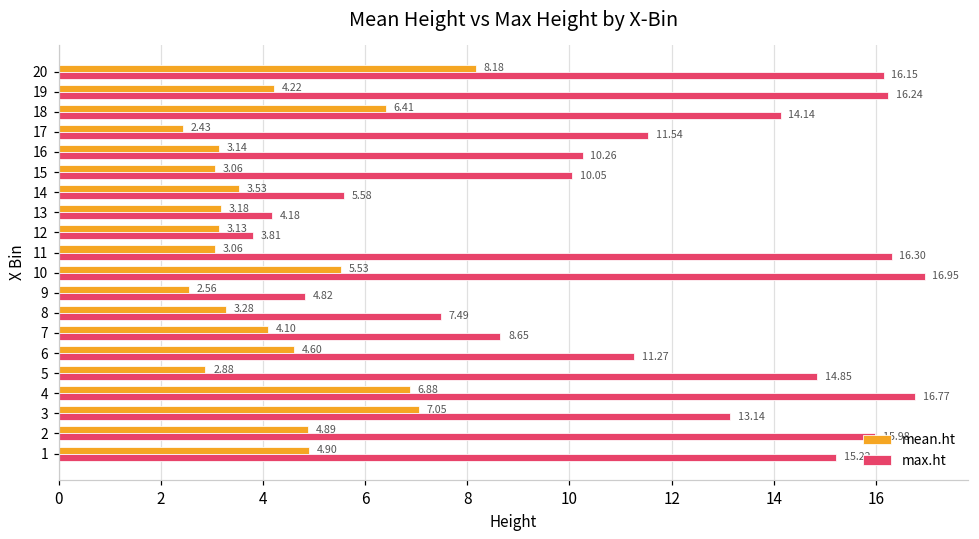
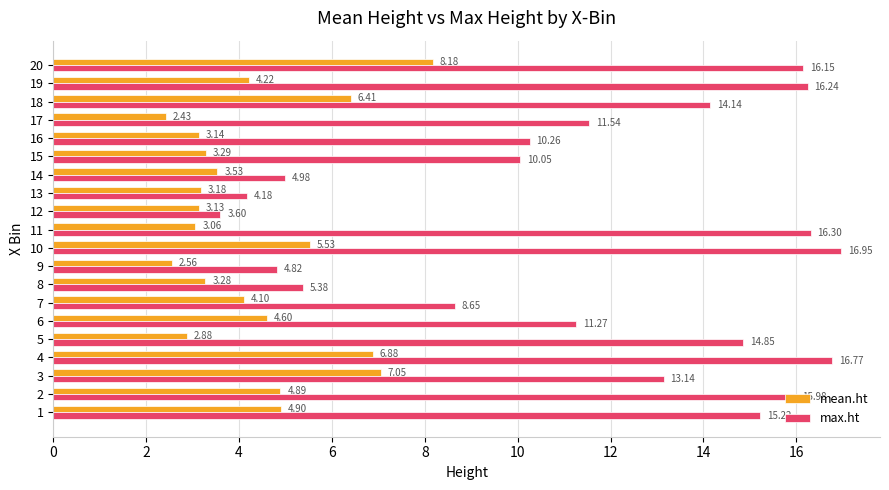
mean.ht, 15: 3.06 -> 3.29
max.ht, 14: 5.58 -> 4.98
max.ht, 12: 3.81 -> 3.60
max.ht, 8: 7.49 -> 5.38
